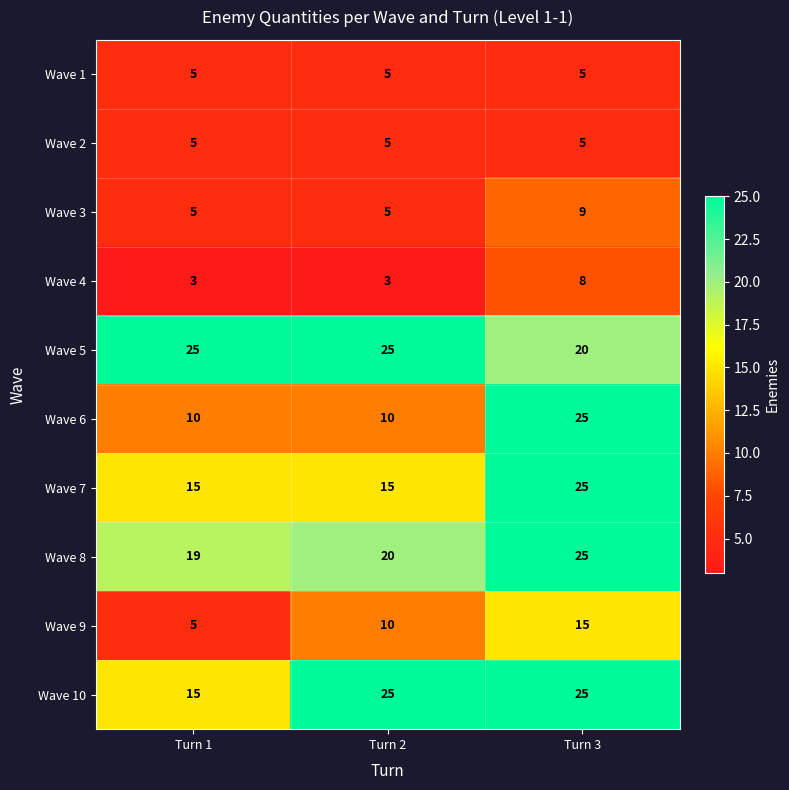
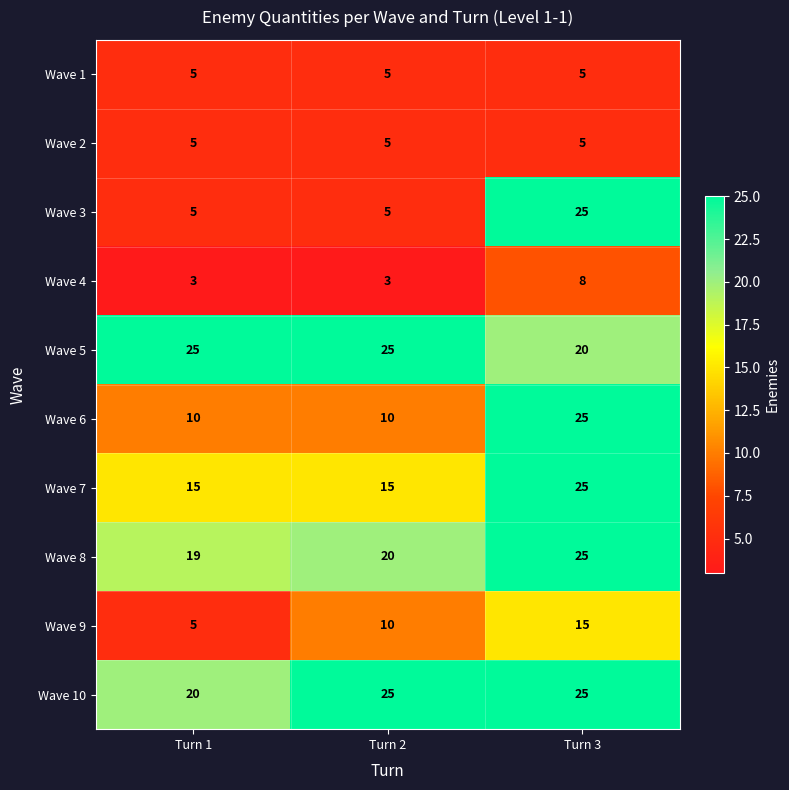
Wave 3, Turn 3: 9 -> 25
Wave 10, Turn 1: 15 -> 20
